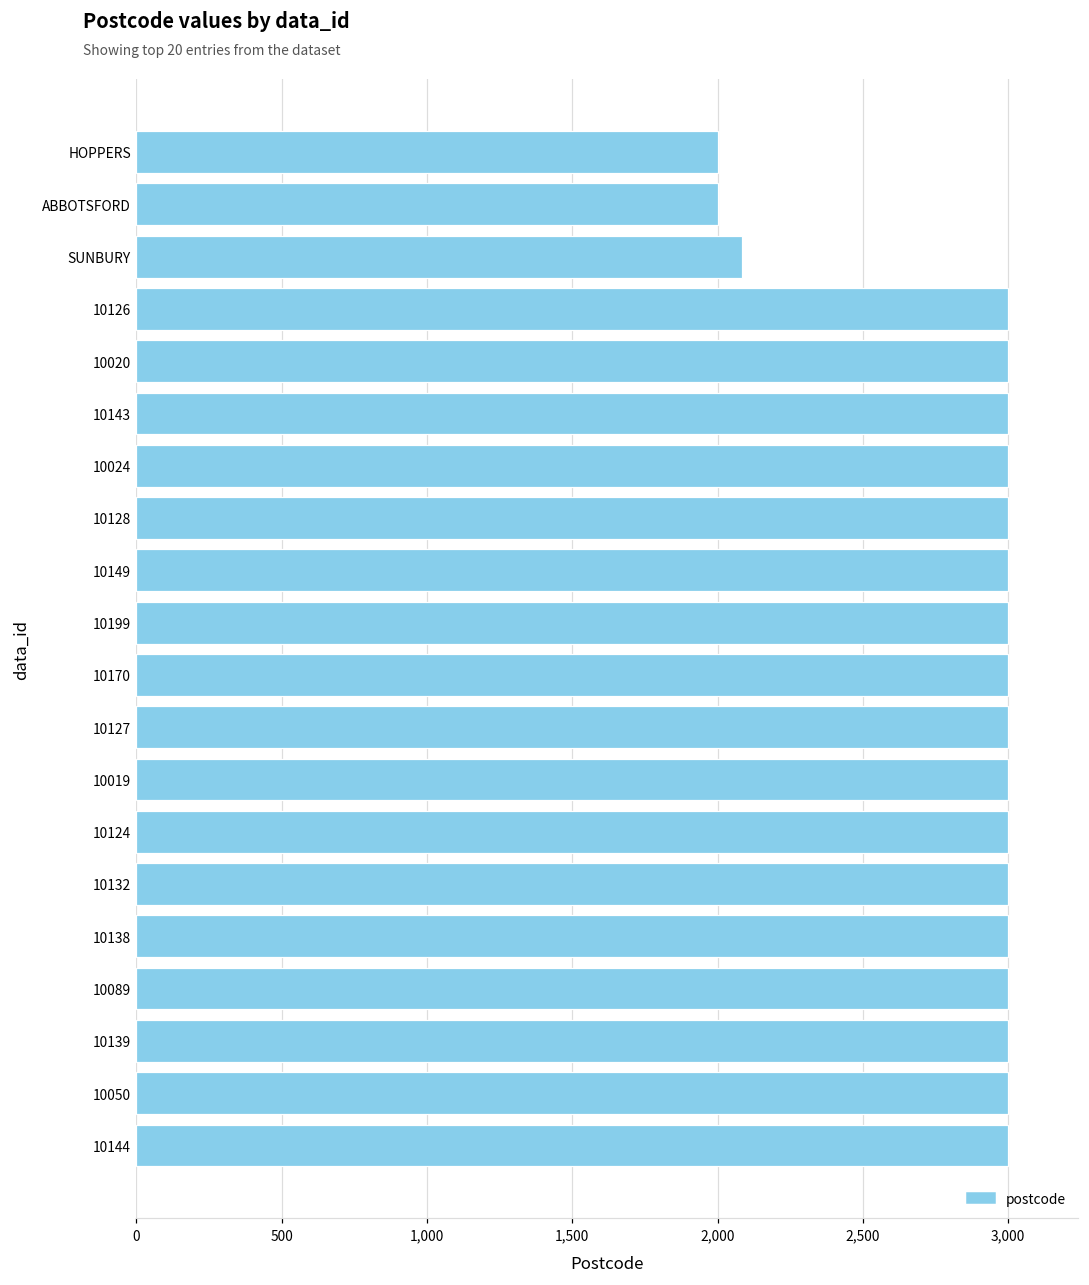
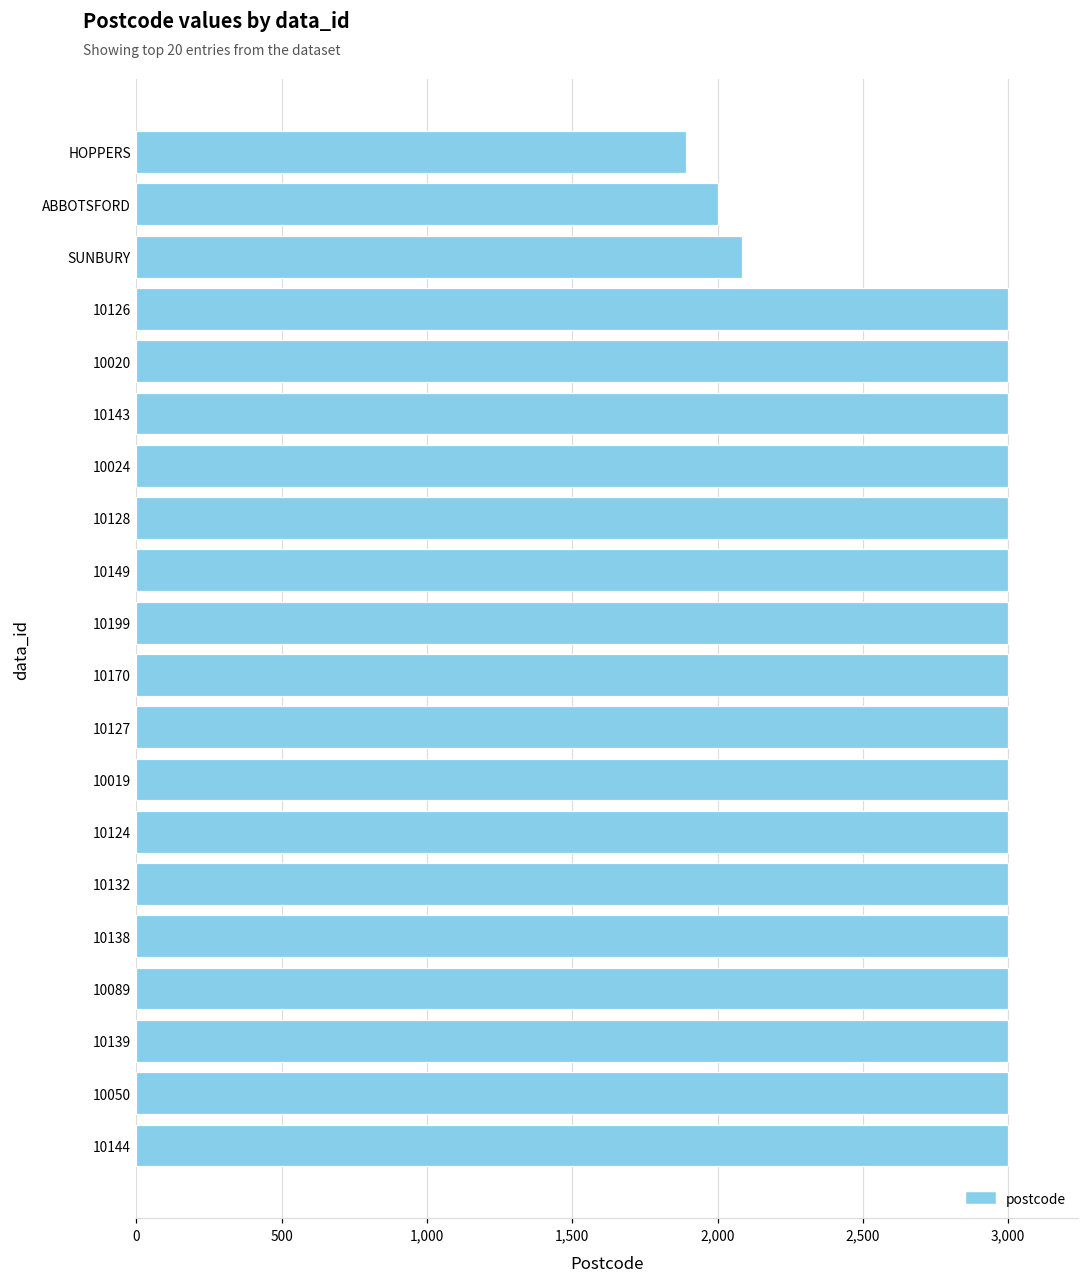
HOPPERS: 2,000 -> 1,890
